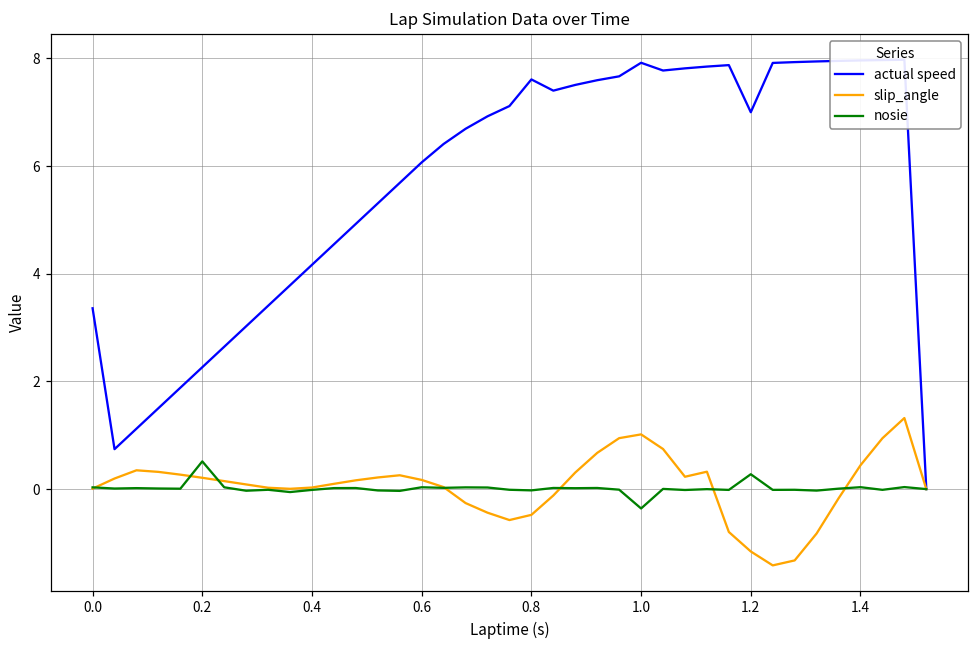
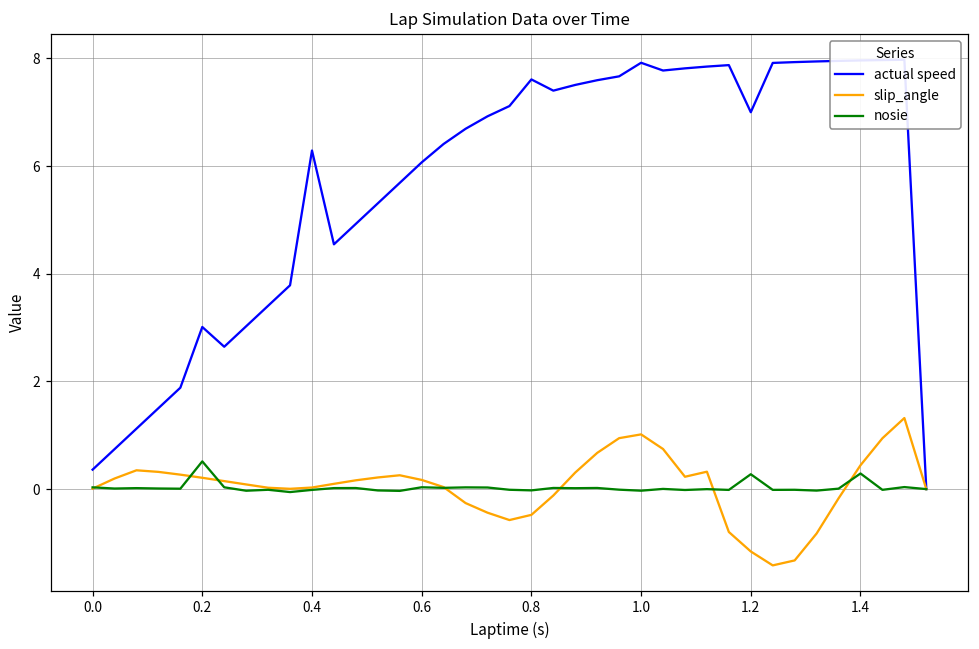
actual speed, 0.0: 3.4 -> 0.4
actual speed, 0.2: 2.3 -> 3.0
actual speed, 0.4: 4.2 -> 6.3
nosie, 1.0: -0.4 -> 0.0
nosie, 1.4: 0.0 -> 0.3
